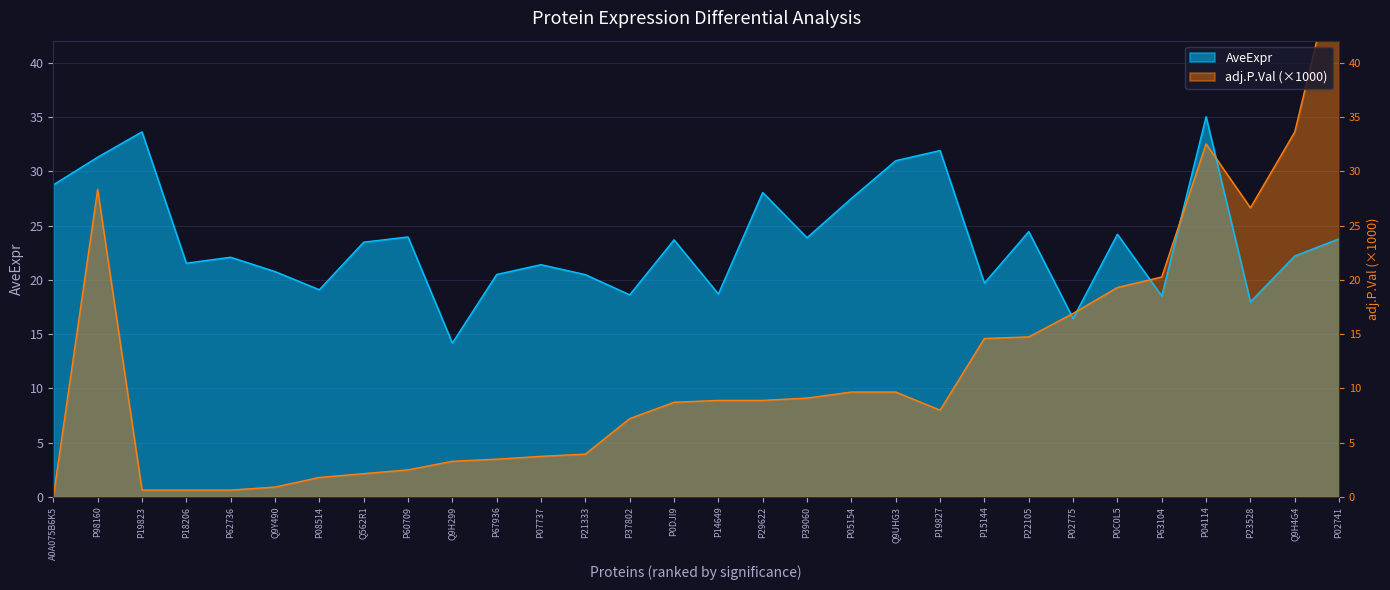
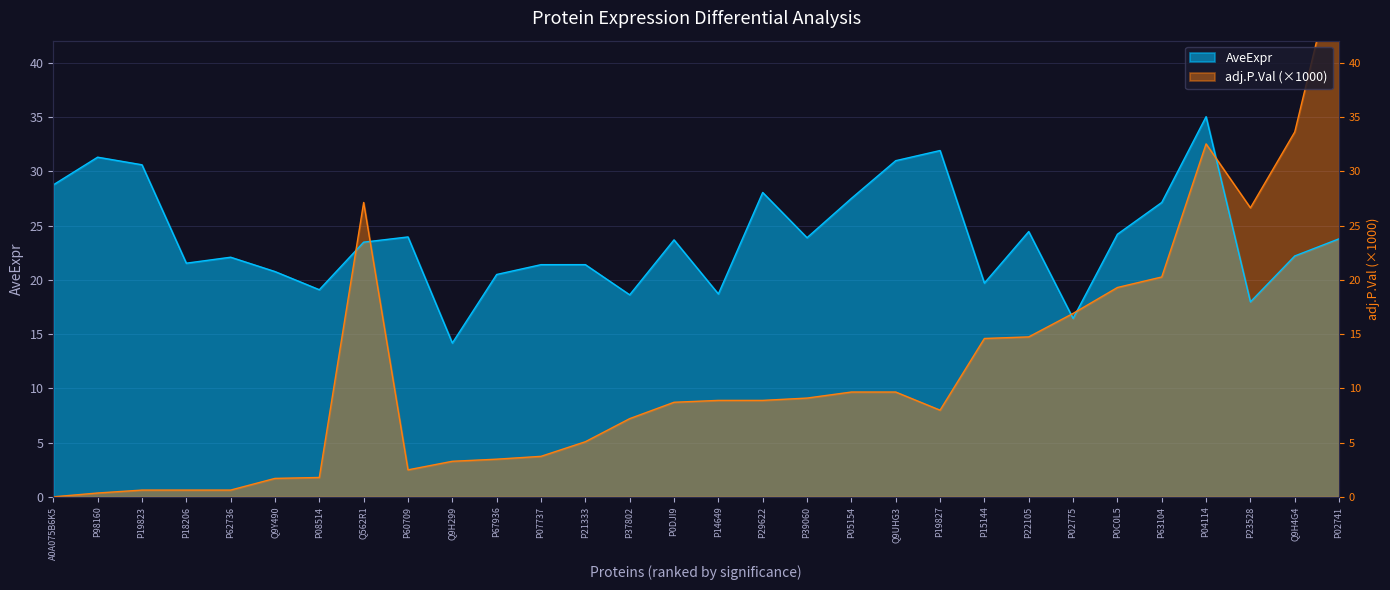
adj.P.Val (×1000), P98160: 28.3 -> 0.4
AveExpr, P19823: 33.6 -> 30.6
adj.P.Val (×1000), Q9Y490: 0.9 -> 1.7
adj.P.Val (×1000), Q562R1: 2.1 -> 27.1
AveExpr, P21333: 20.5 -> 21.4
adj.P.Val (×1000), P21333: 3.9 -> 5.1
AveExpr, P63104: 18.5 -> 27.1
